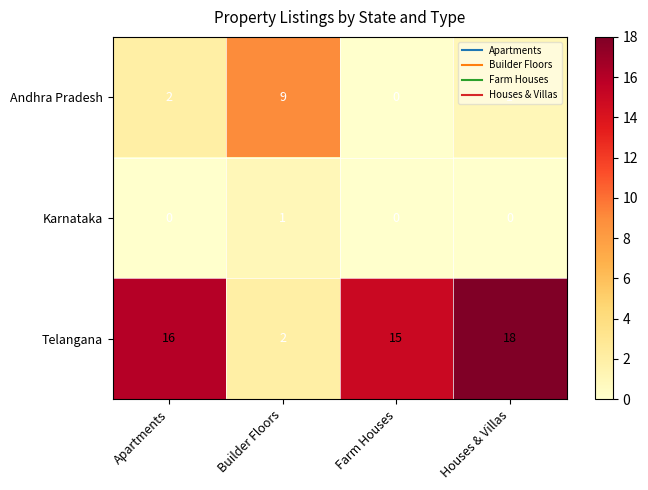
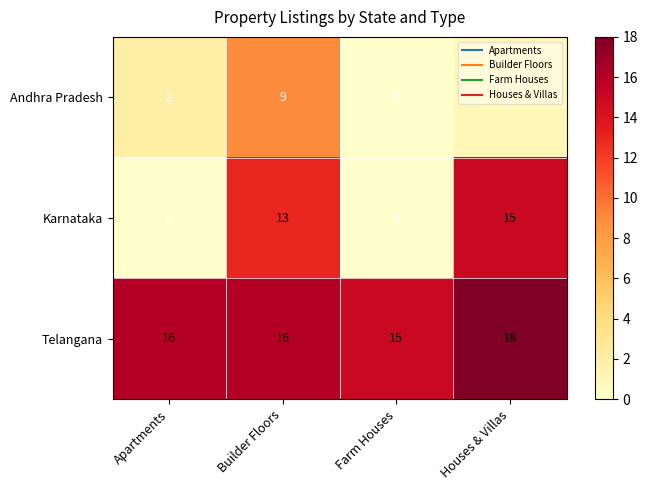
Karnataka, Builder Floors: 1 -> 13
Karnataka, Houses & Villas: 0 -> 15
Telangana, Builder Floors: 2 -> 16
